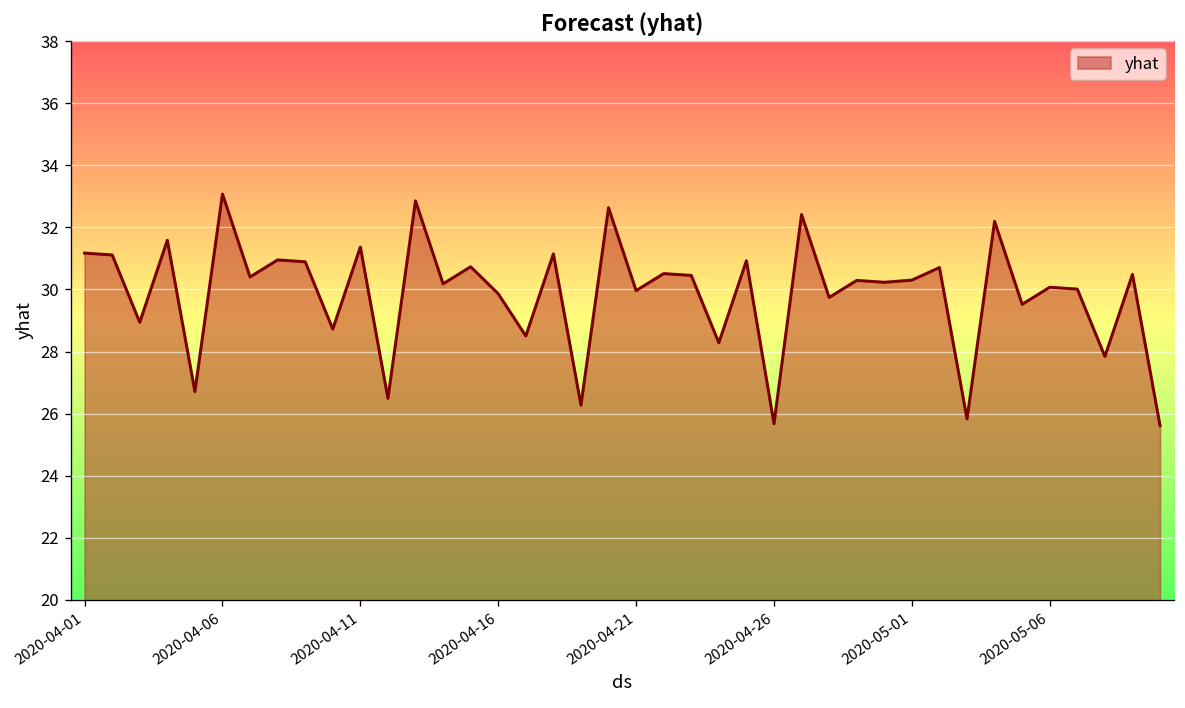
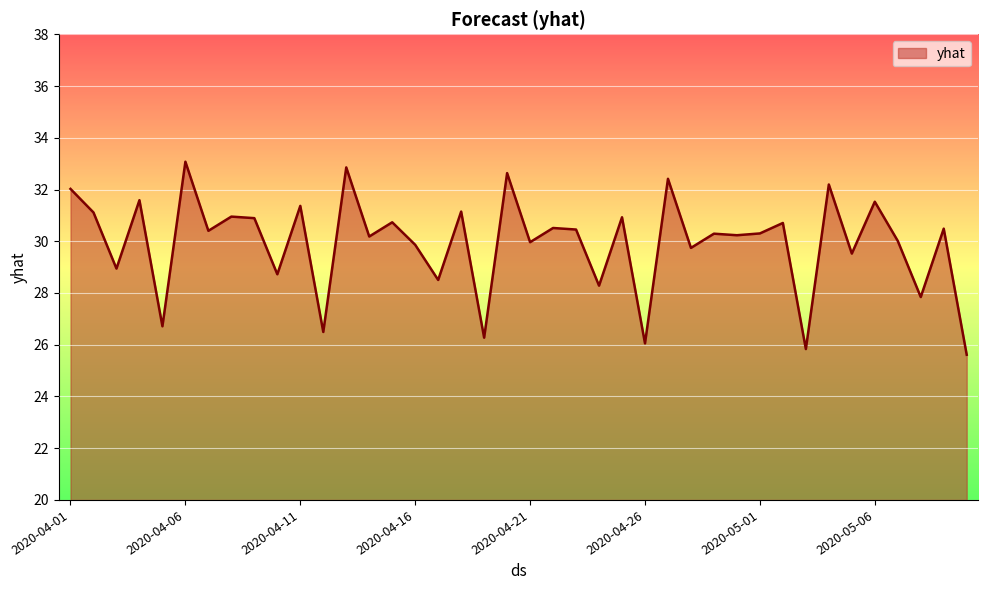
2020-04-01: 31.2 -> 32.0
2020-04-26: 25.7 -> 26.1
2020-05-06: 30.1 -> 31.5
